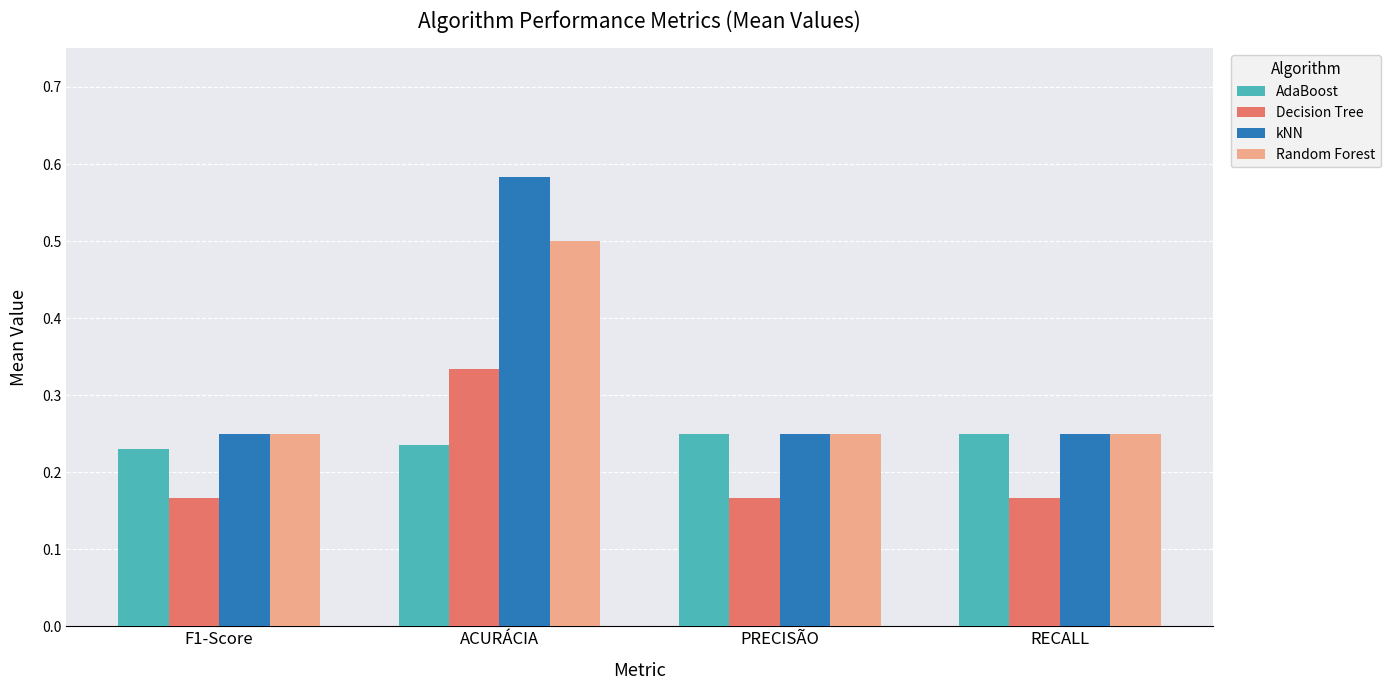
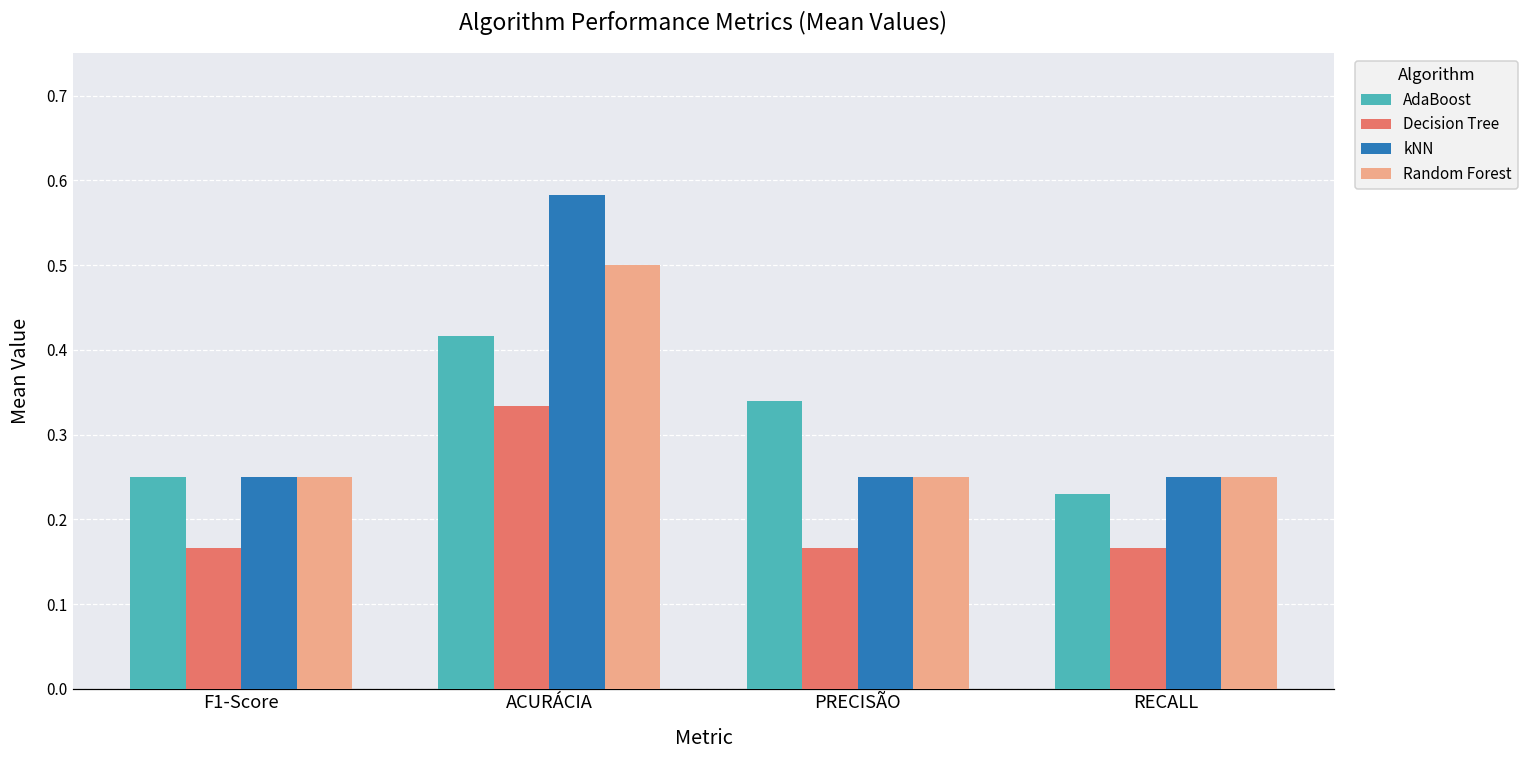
AdaBoost, F1-Score: 0.23 -> 0.25
AdaBoost, ACURÁCIA: 0.23 -> 0.42
AdaBoost, PRECISÃO: 0.25 -> 0.34
AdaBoost, RECALL: 0.25 -> 0.23
